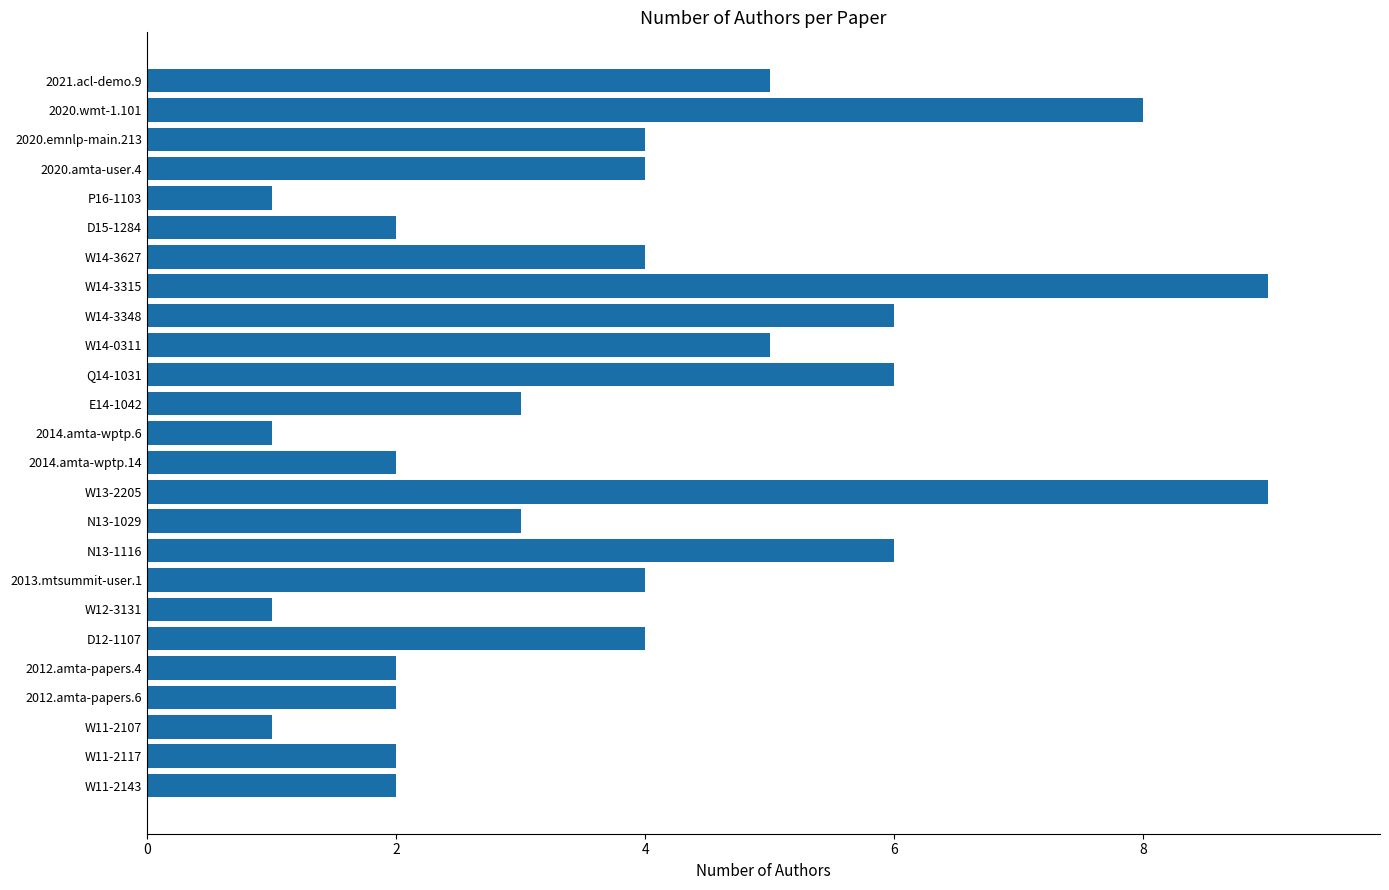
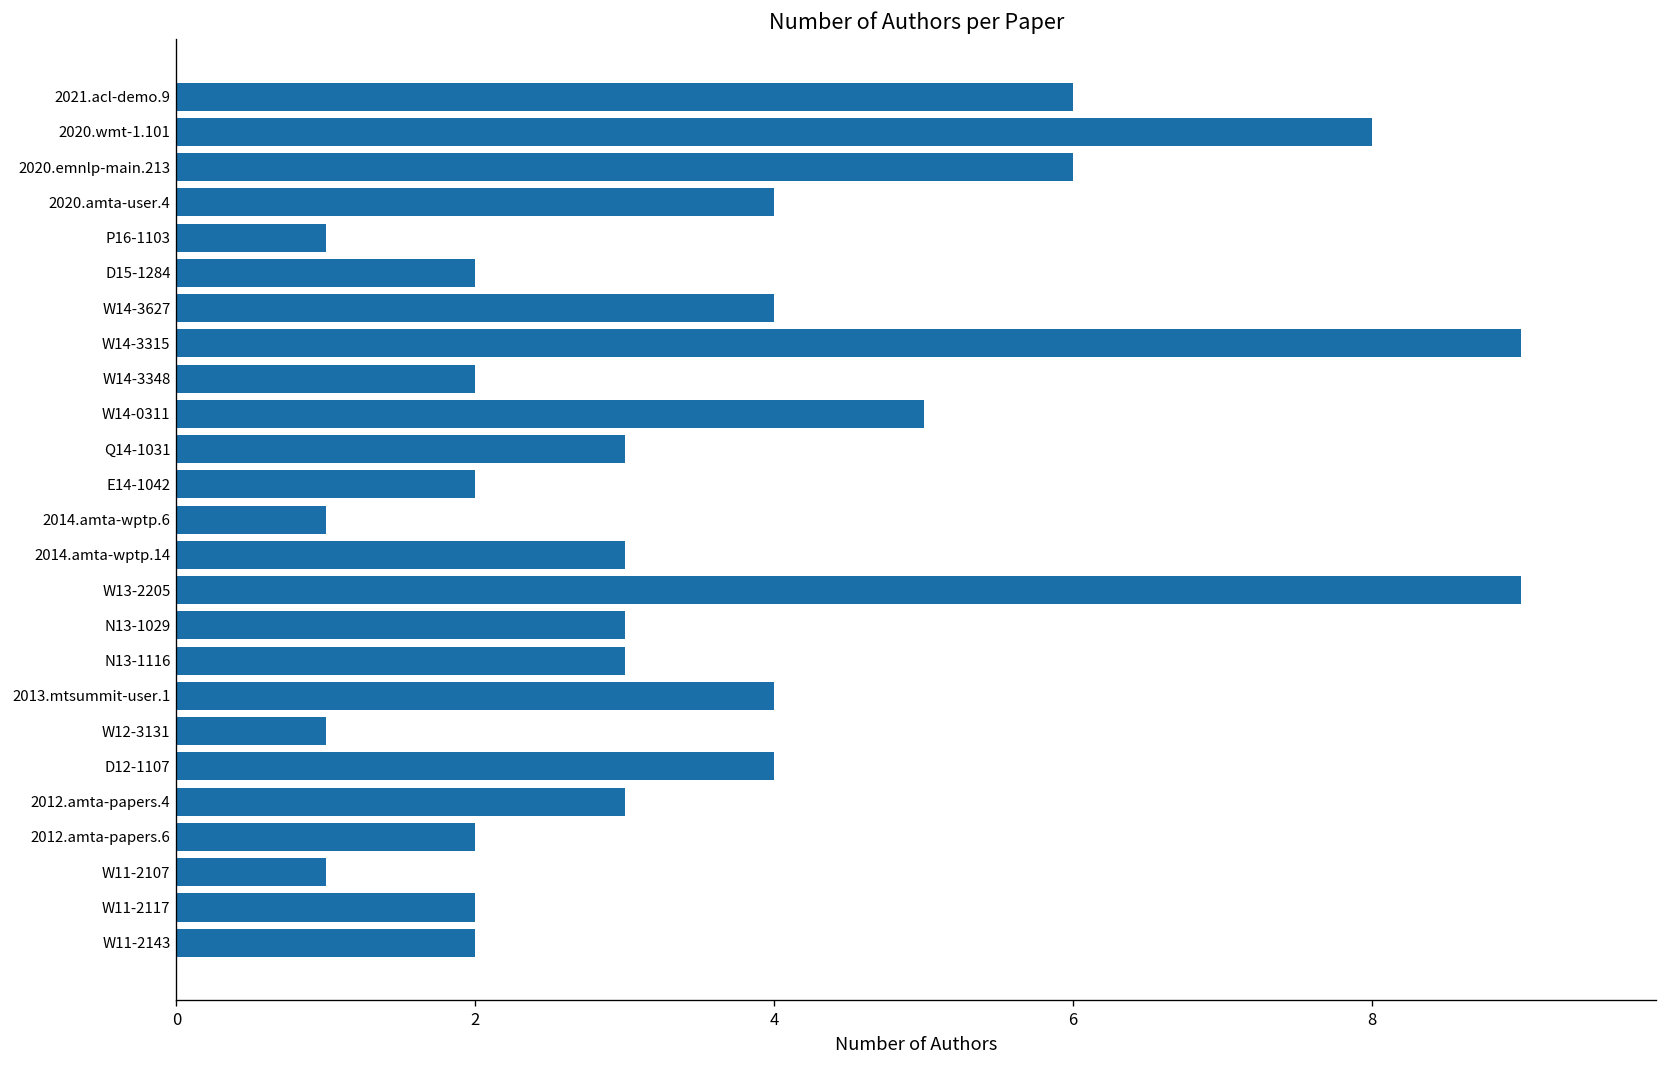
2021.acl-demo.9: 5 -> 6
2020.emnlp-main.213: 4 -> 6
W14-3348: 6 -> 2
Q14-1031: 6 -> 3
E14-1042: 3 -> 2
2014.amta-wptp.14: 2 -> 3
N13-1116: 6 -> 3
2012.amta-papers.4: 2 -> 3
